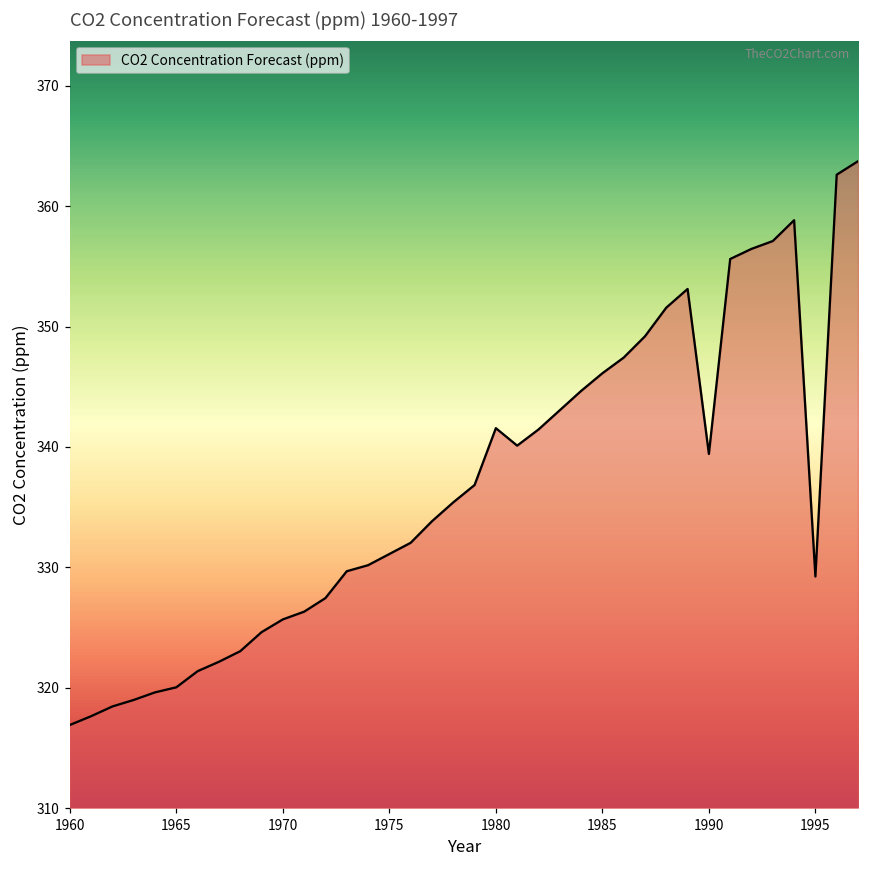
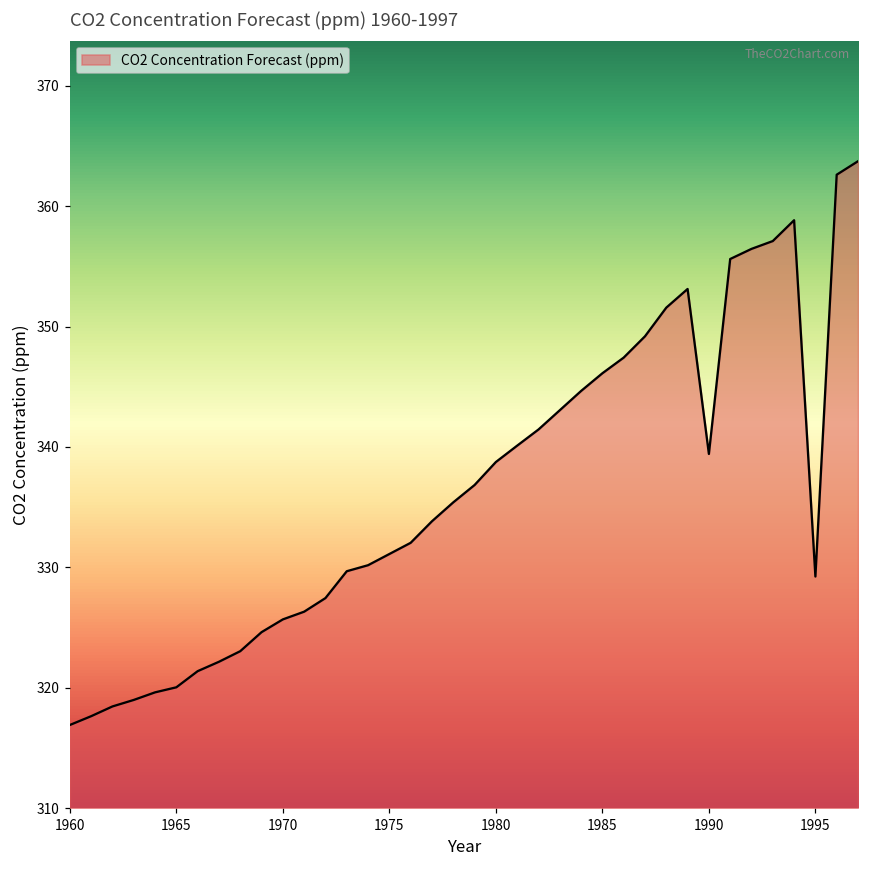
1980: 341.6 -> 338.8
